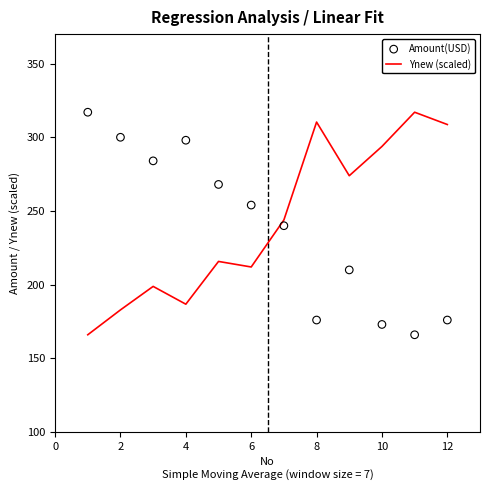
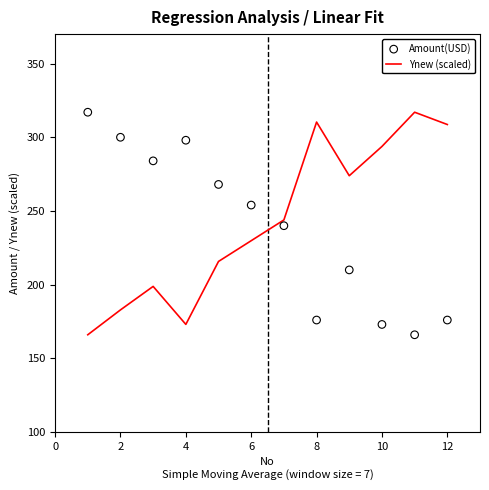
Ynew (scaled), 4: 187 -> 173
Ynew (scaled), 6: 212 -> 230
